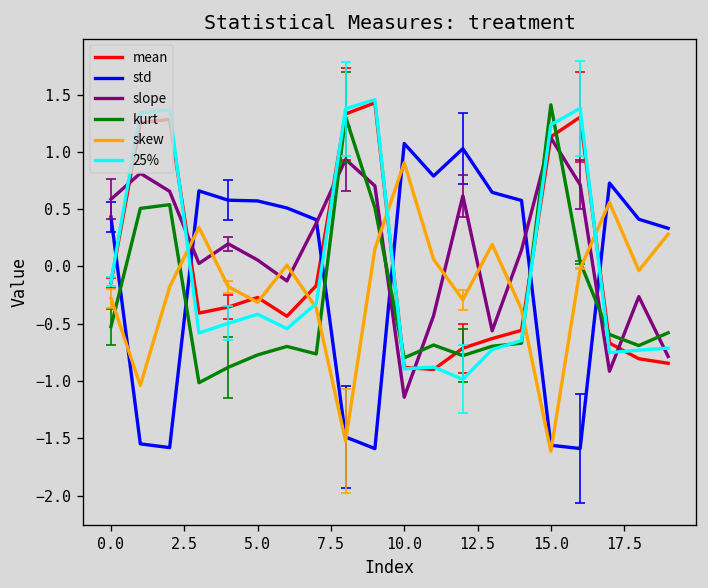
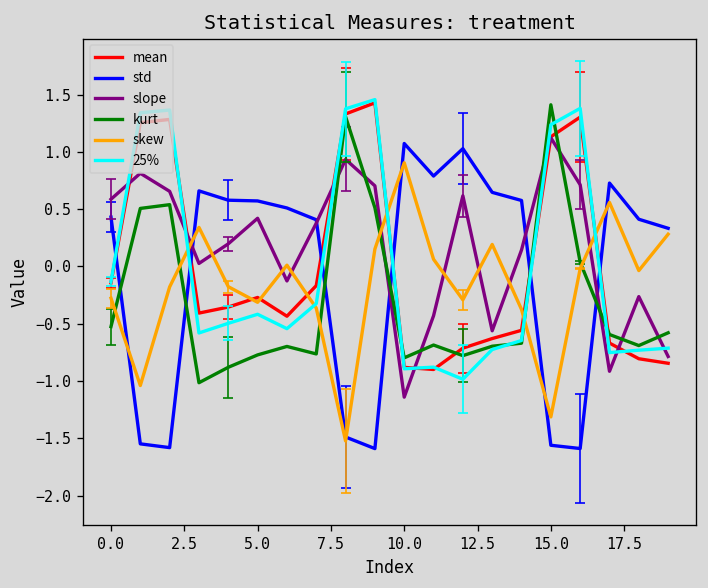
slope, 5.0: 0.1 -> 0.4
skew, 15.0: -1.6 -> -1.3
